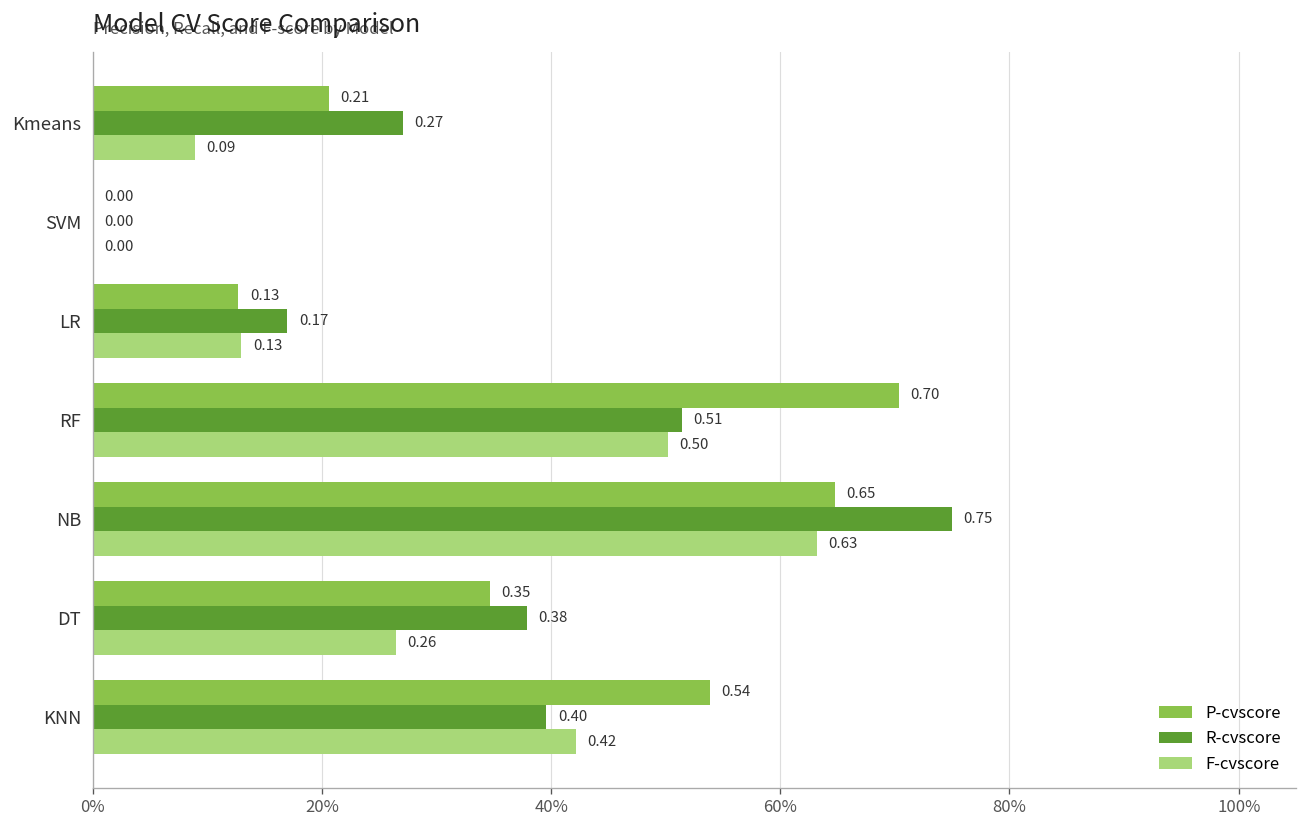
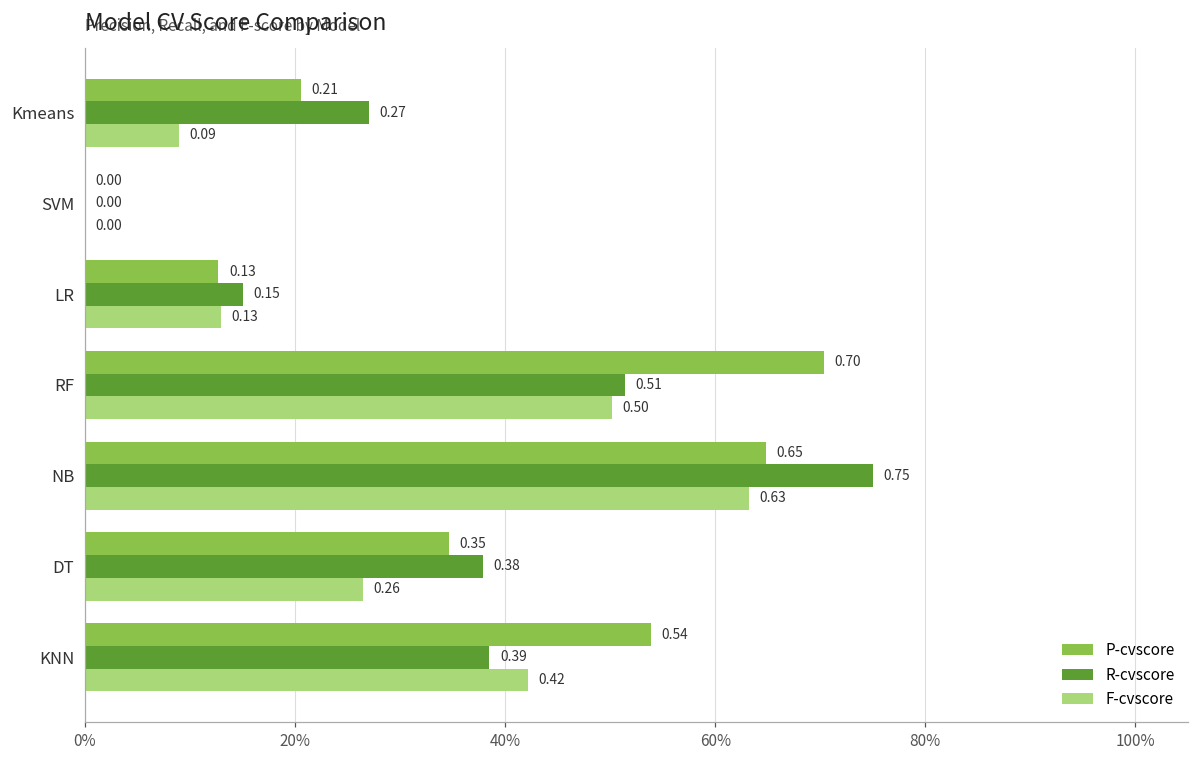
R-cvscore, LR: 0.17 -> 0.15
R-cvscore, KNN: 0.40 -> 0.39
